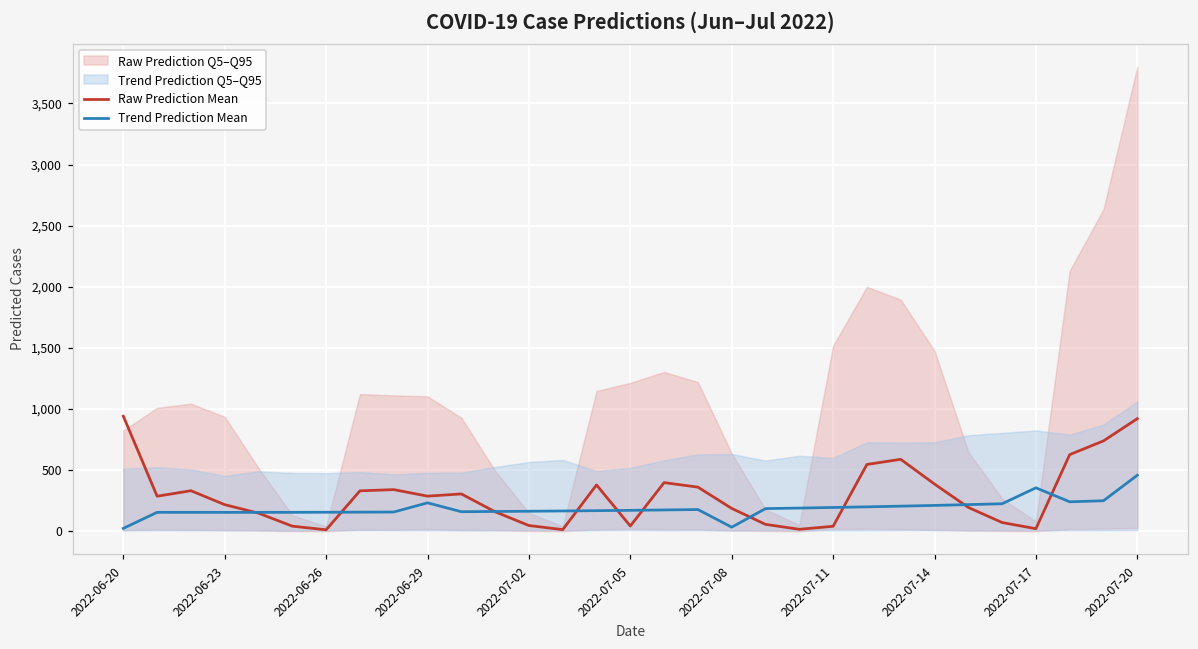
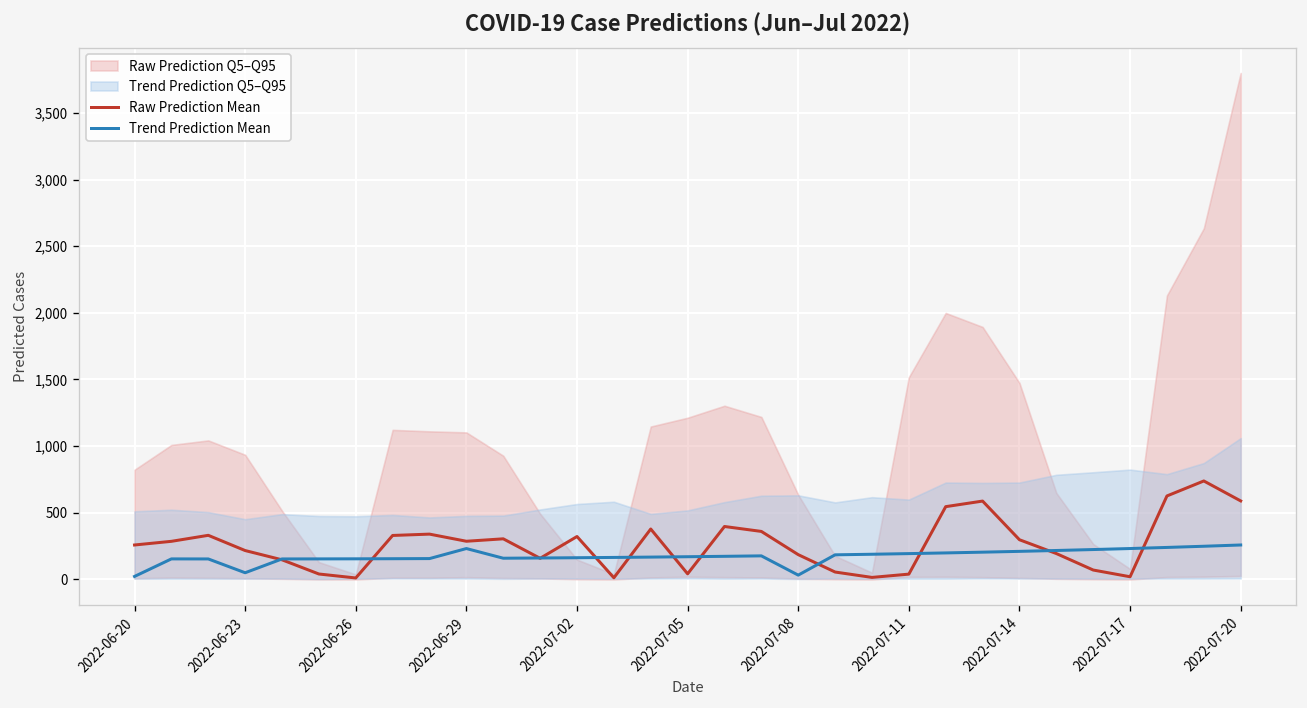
Raw Prediction Mean, 2022-06-20: 940 -> 260
Trend Prediction Mean, 2022-06-23: 150 -> 50
Raw Prediction Mean, 2022-07-02: 50 -> 320
Raw Prediction Mean, 2022-07-14: 390 -> 300
Trend Prediction Mean, 2022-07-17: 350 -> 230
Raw Prediction Mean, 2022-07-20: 920 -> 590
Trend Prediction Mean, 2022-07-20: 460 -> 260
